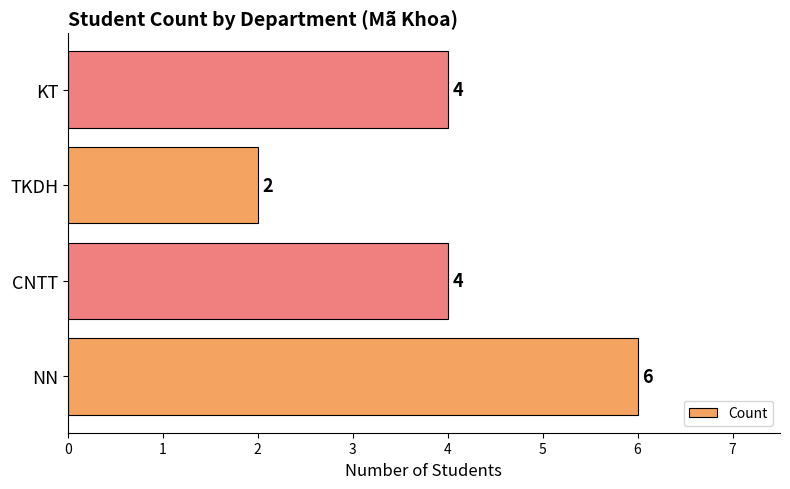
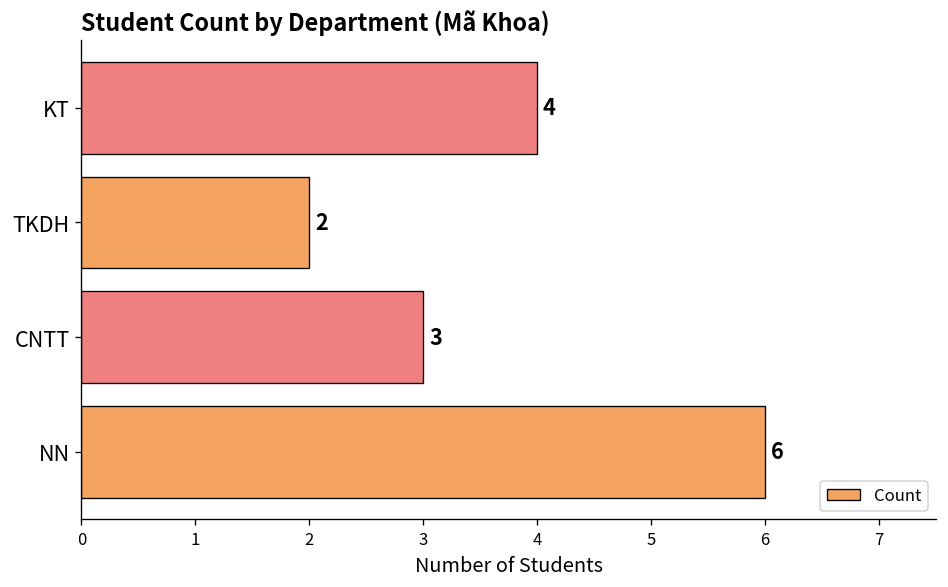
CNTT: 4 -> 3
